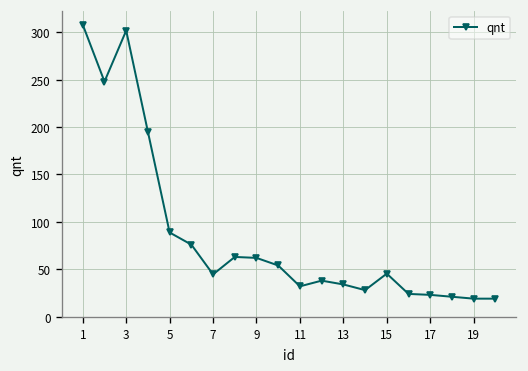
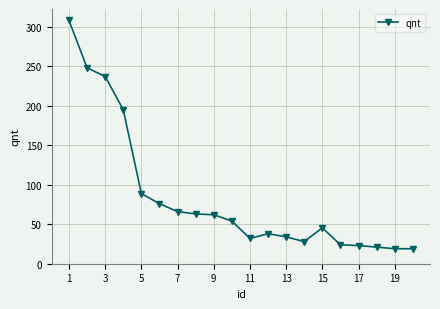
3: 300 -> 240
7: 40 -> 70
